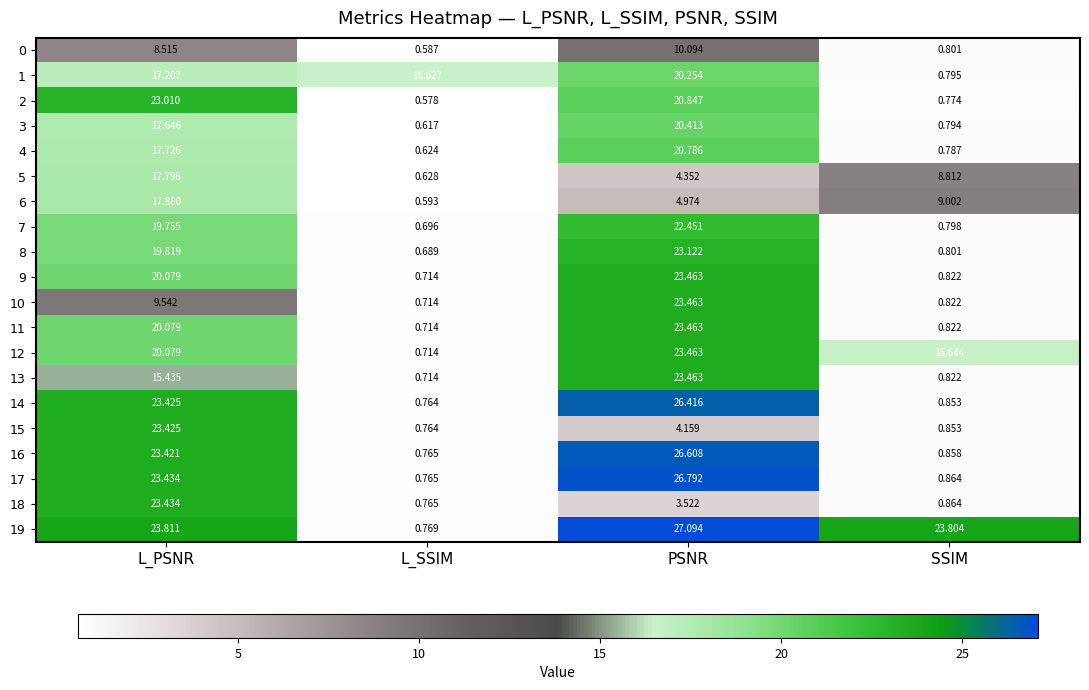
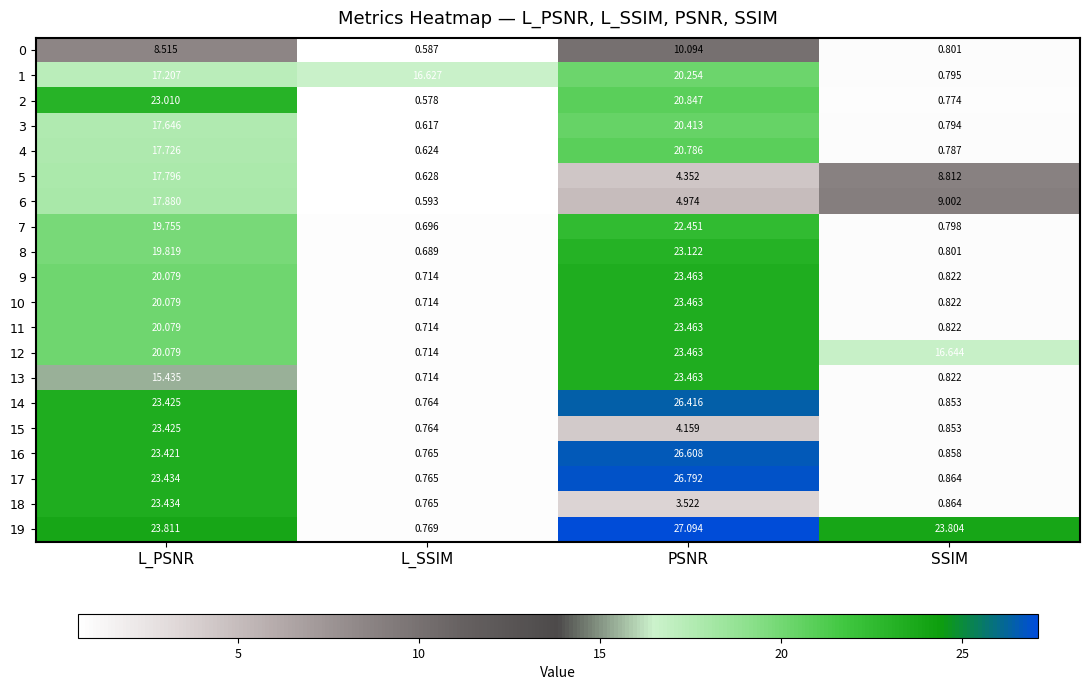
10, L_PSNR: 9.542 -> 20.079
